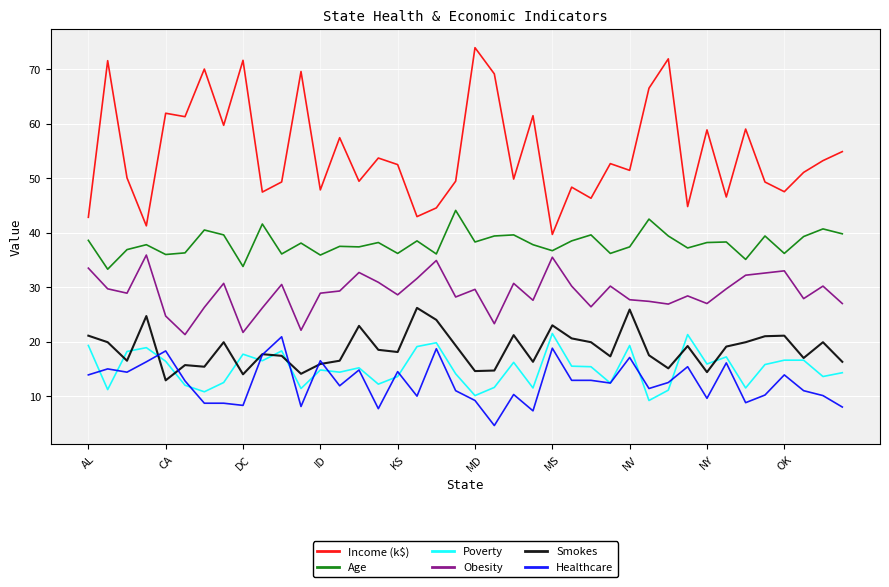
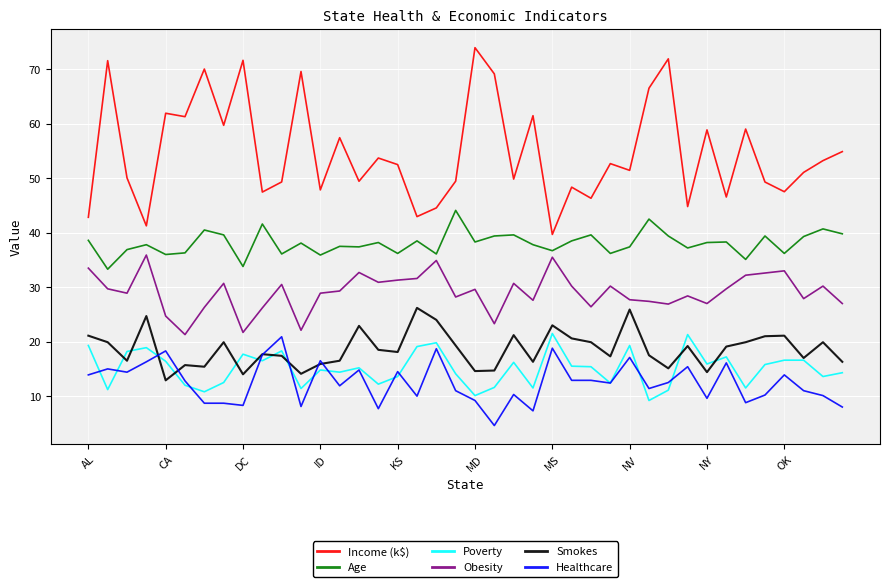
Obesity, KS: 29 -> 31
